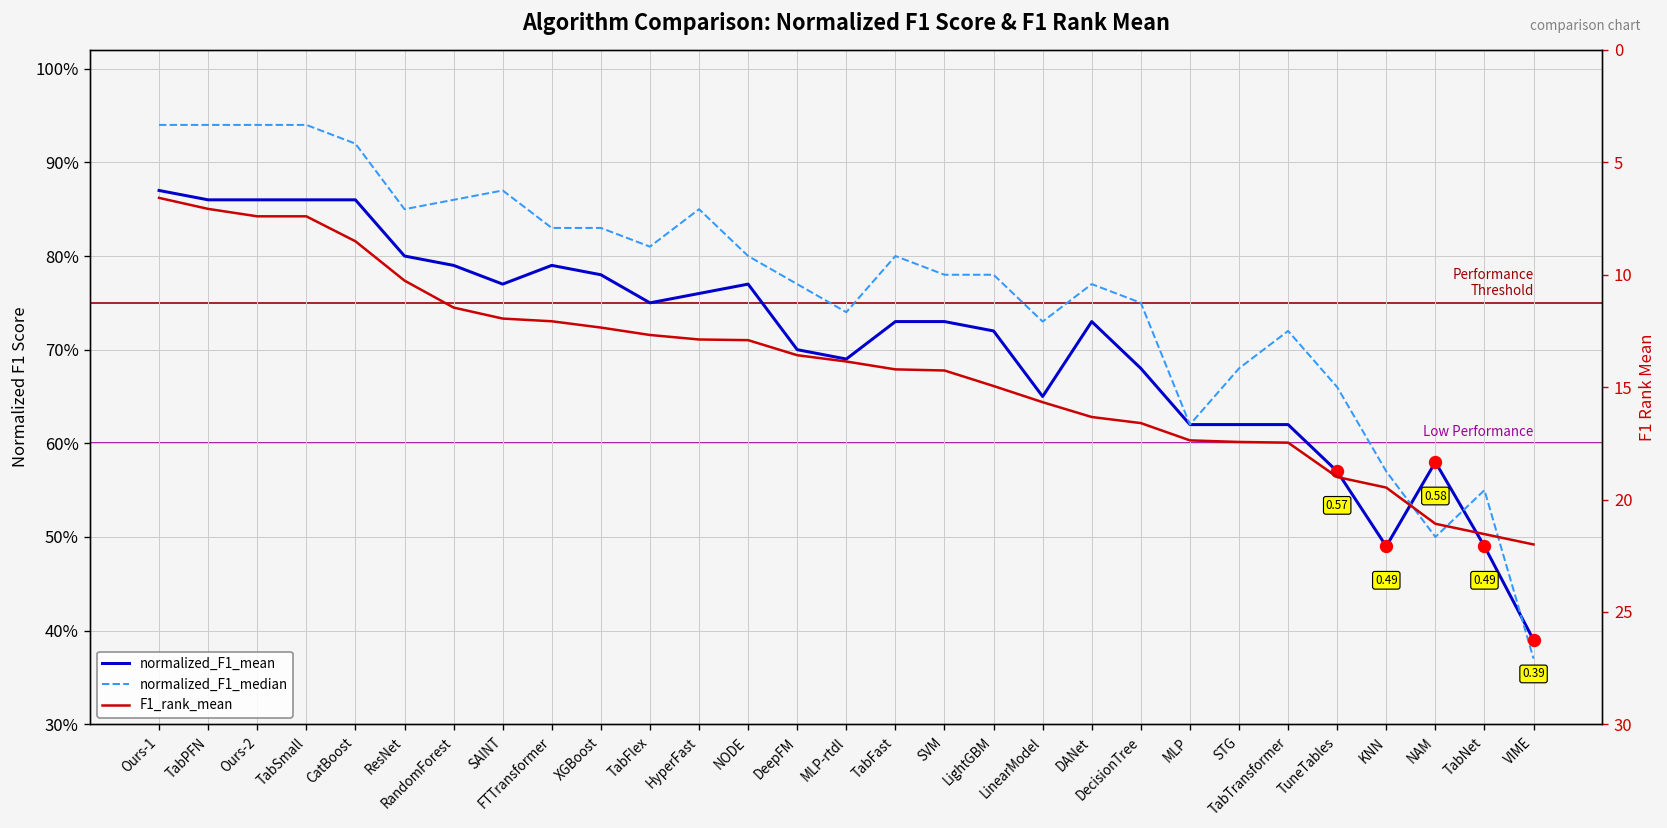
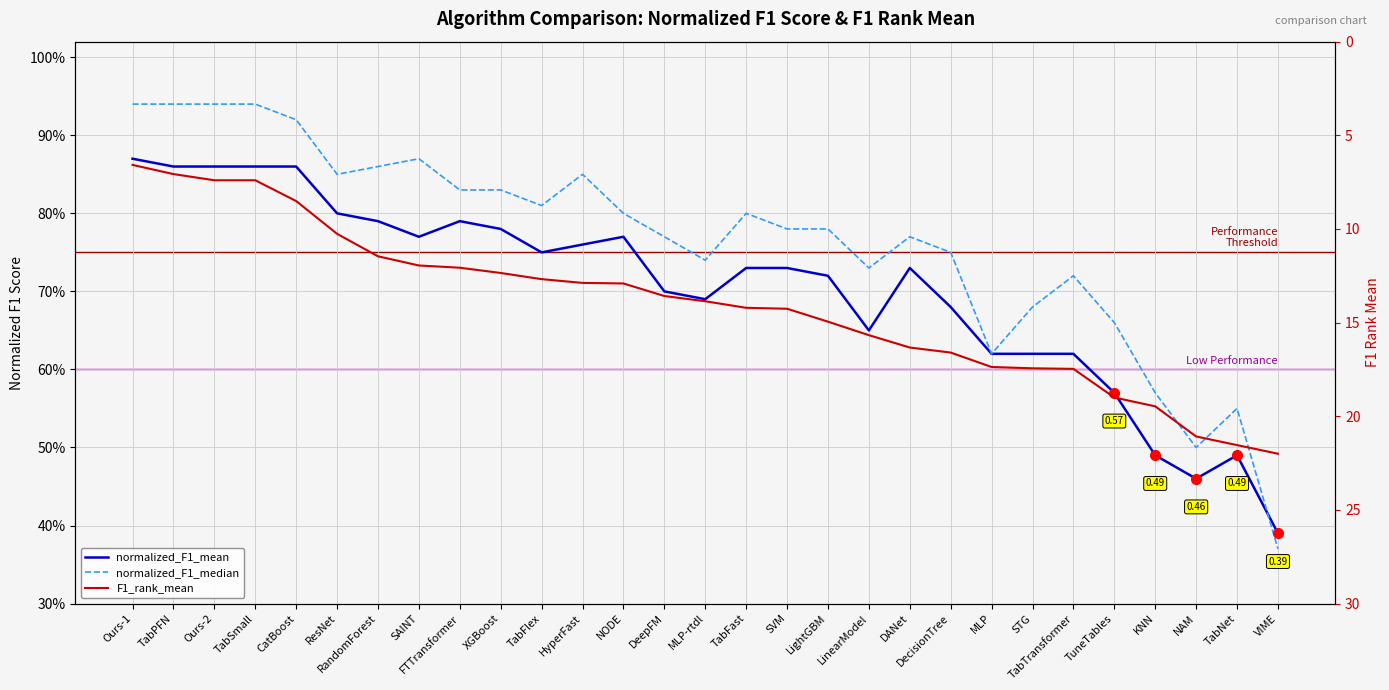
normalized_F1_mean, NAM: 0.58 -> 0.46
